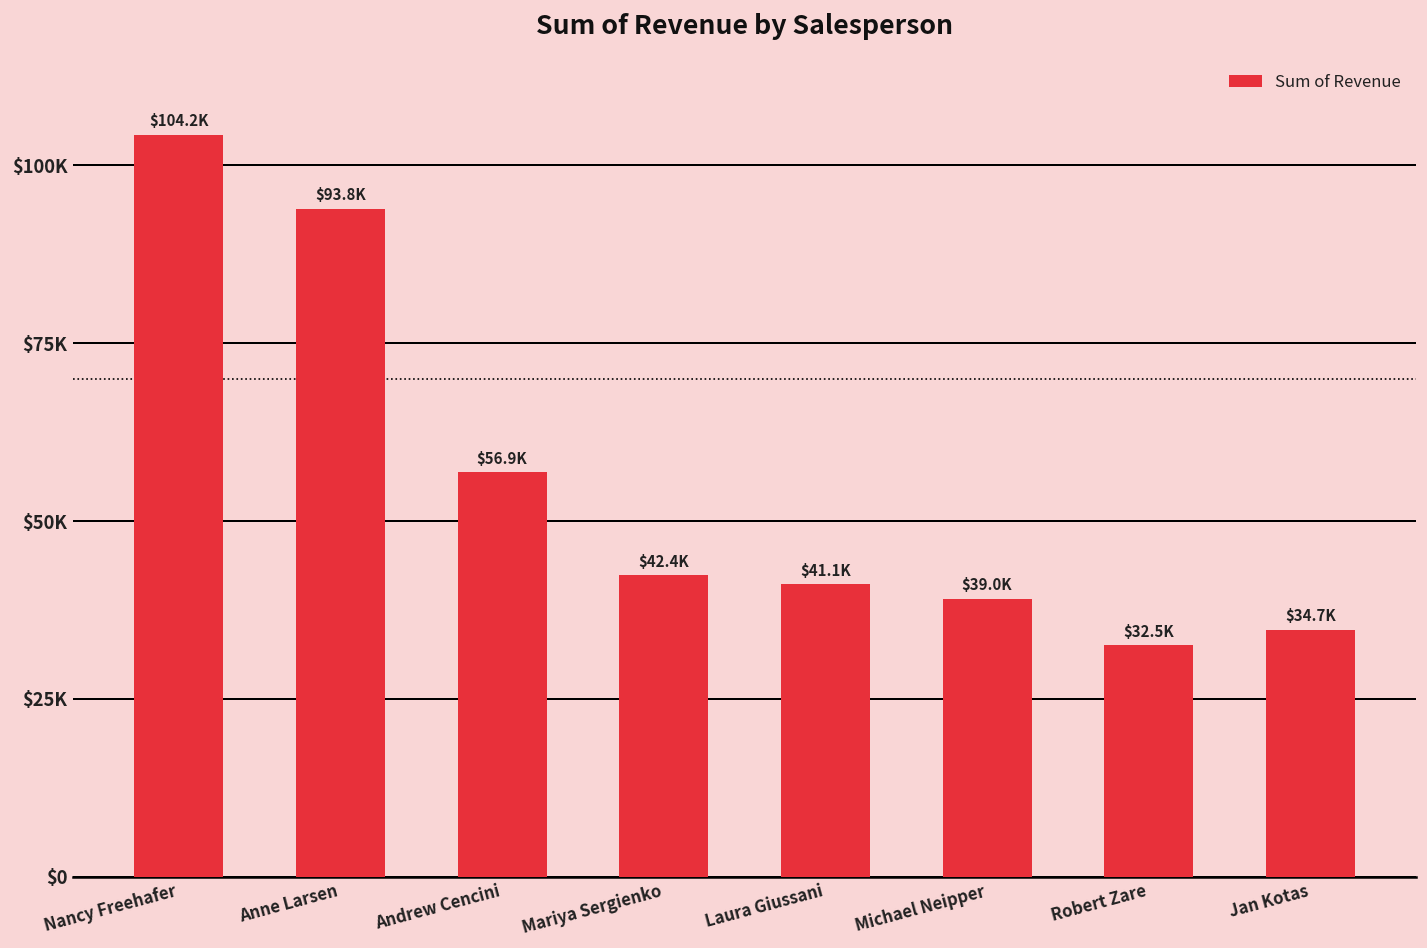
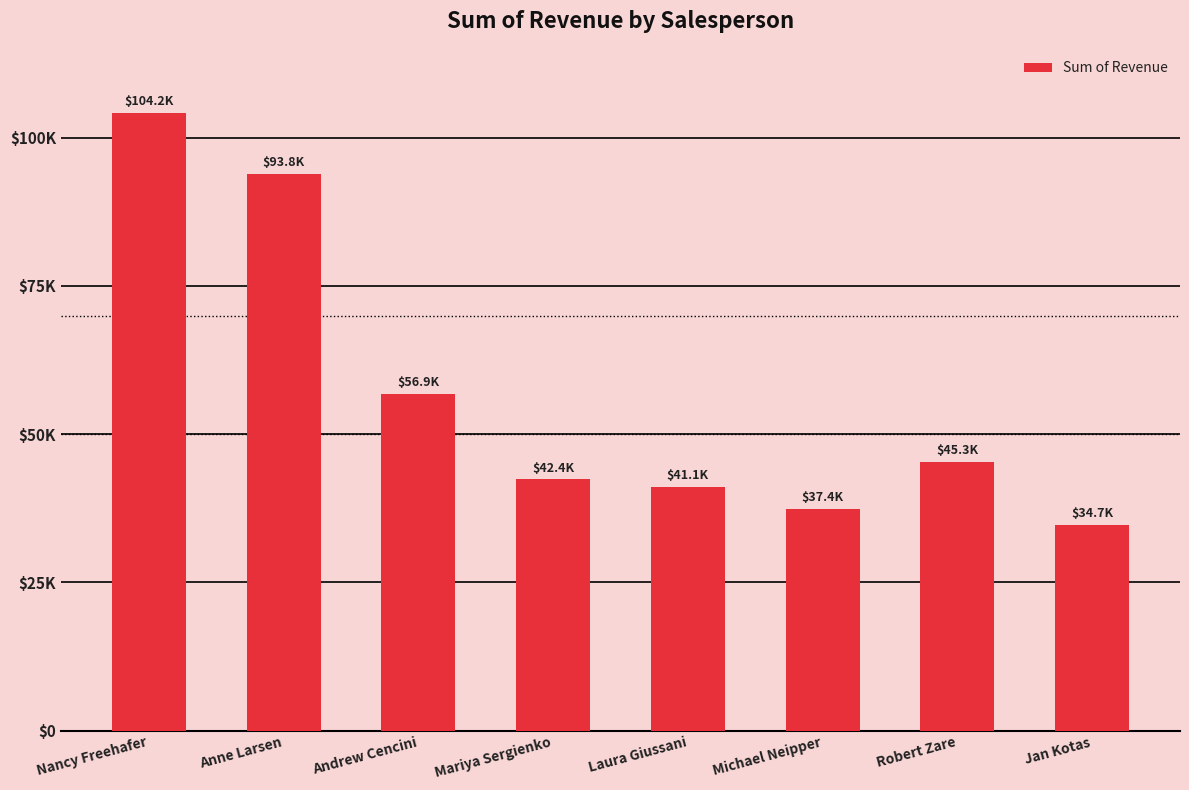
Michael Neipper: $39.0K -> $37.4K
Robert Zare: $32.5K -> $45.3K
